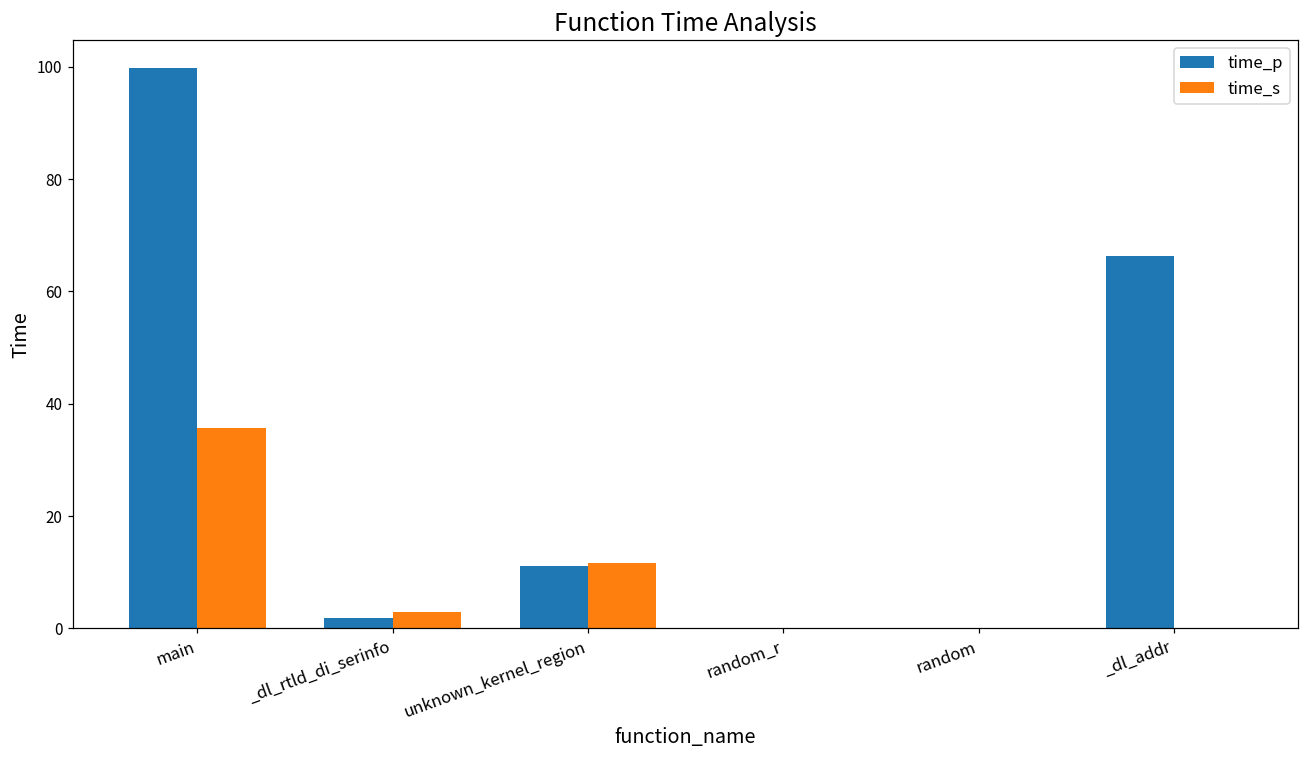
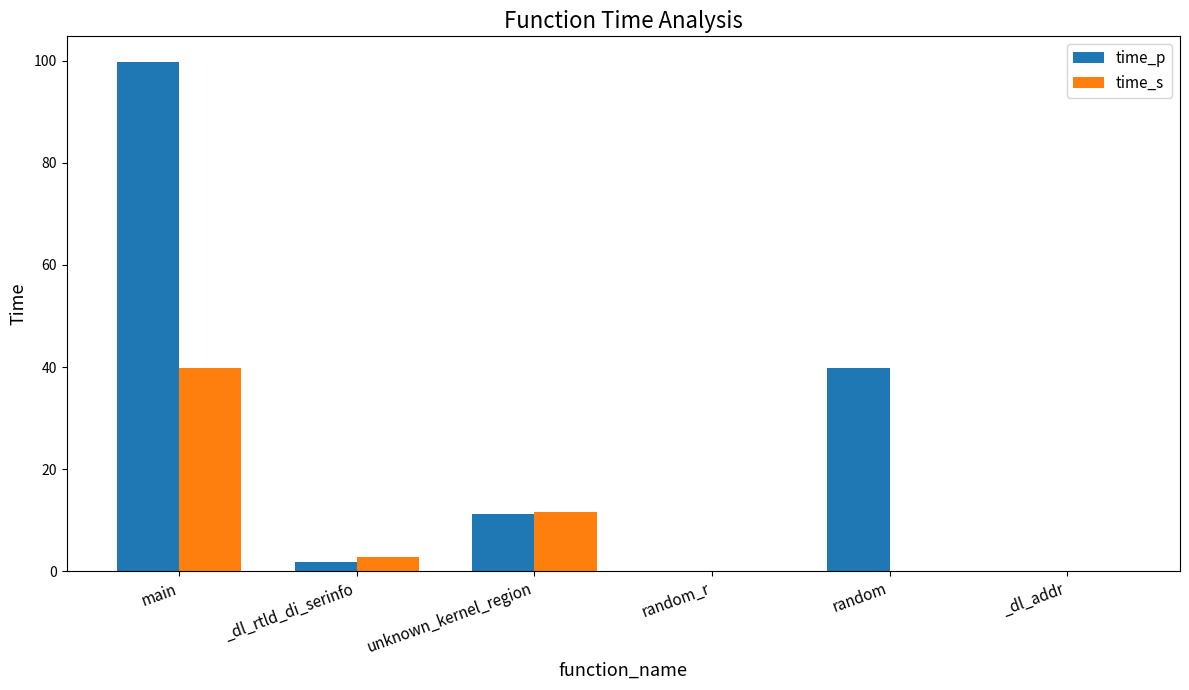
time_s, main: 36 -> 40
time_p, random: 0 -> 40
time_p, _dl_addr: 66 -> 0
